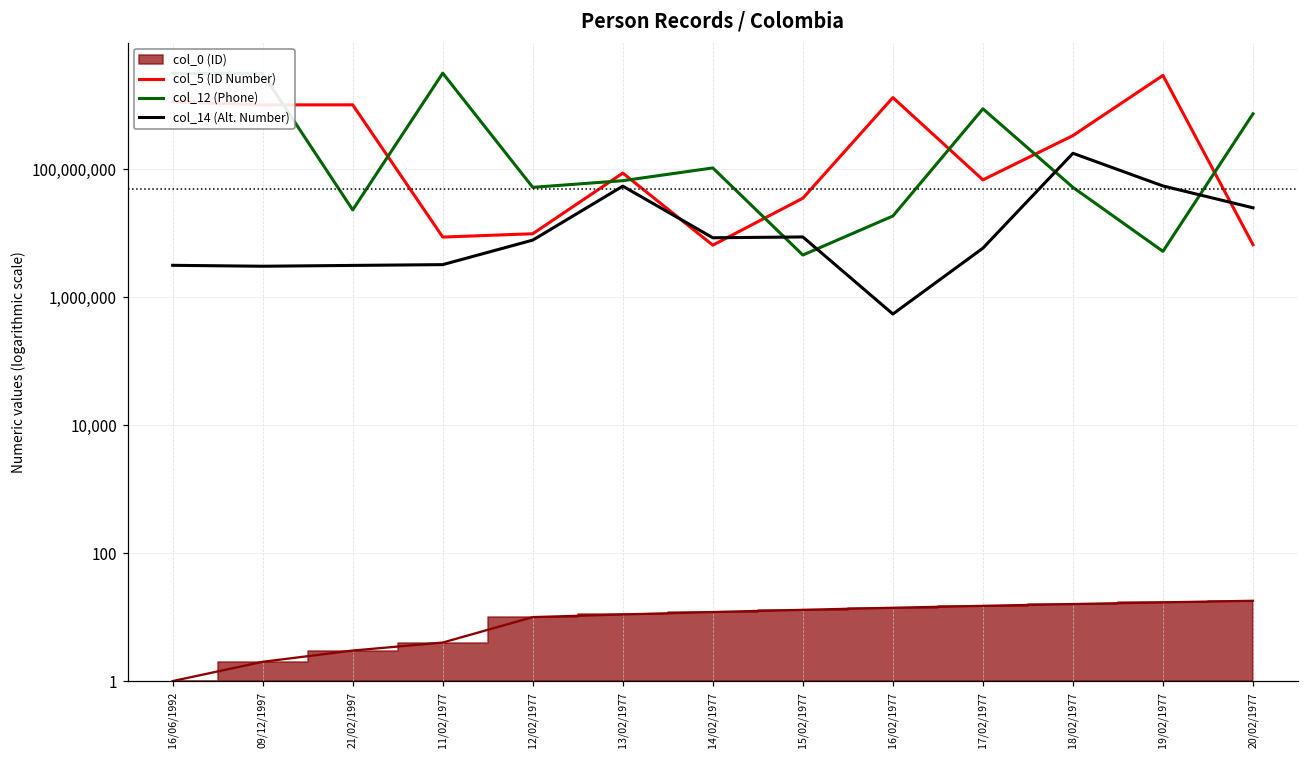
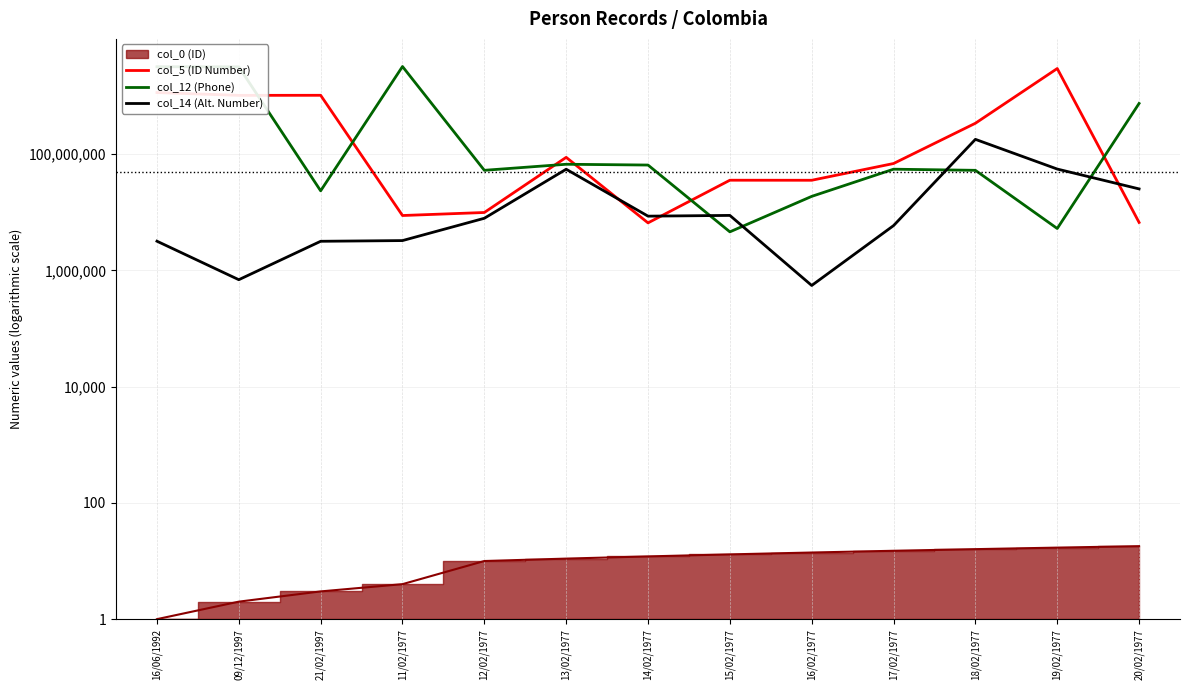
col_14 (Alt. Number), 09/12/1997: 3,000,000 -> 700,000
col_12 (Phone), 14/02/1977: 110,000,000 -> 60,000,000
col_5 (ID Number), 16/02/1977: 1,300,000,000 -> 40,000,000
col_12 (Phone), 17/02/1977: 900,000,000 -> 50,000,000
